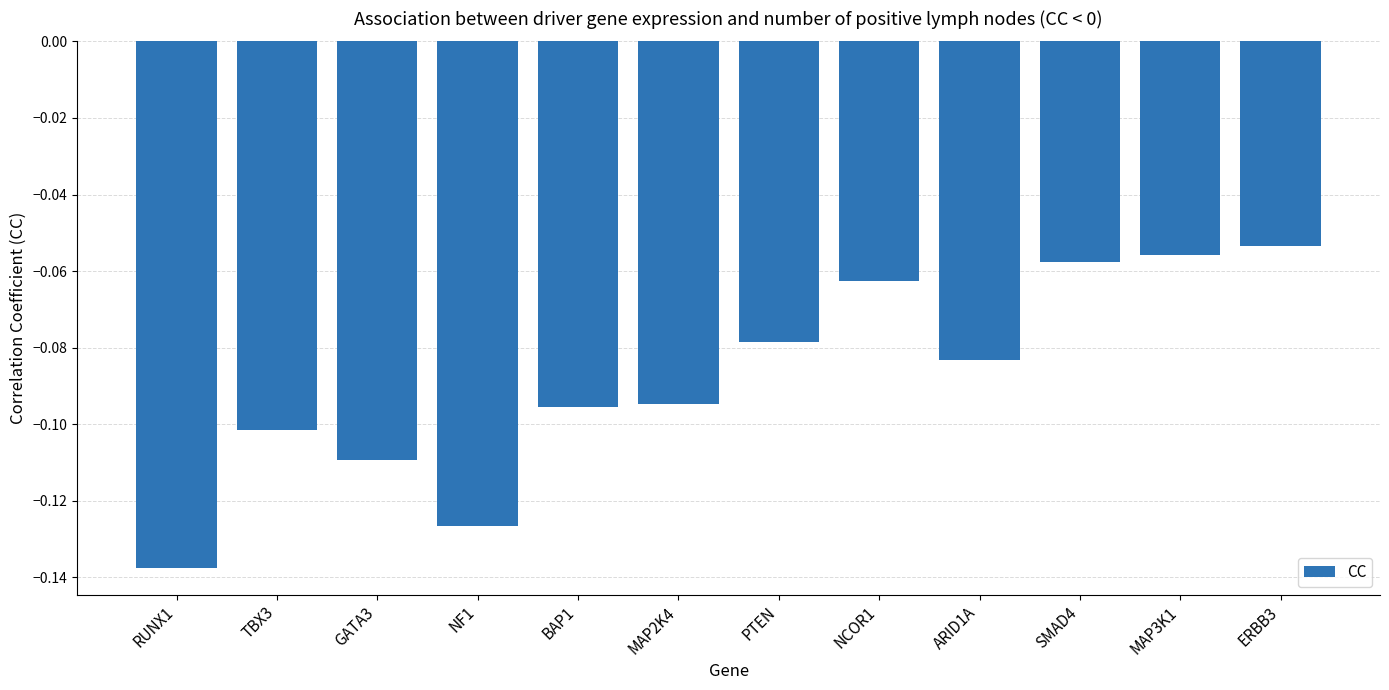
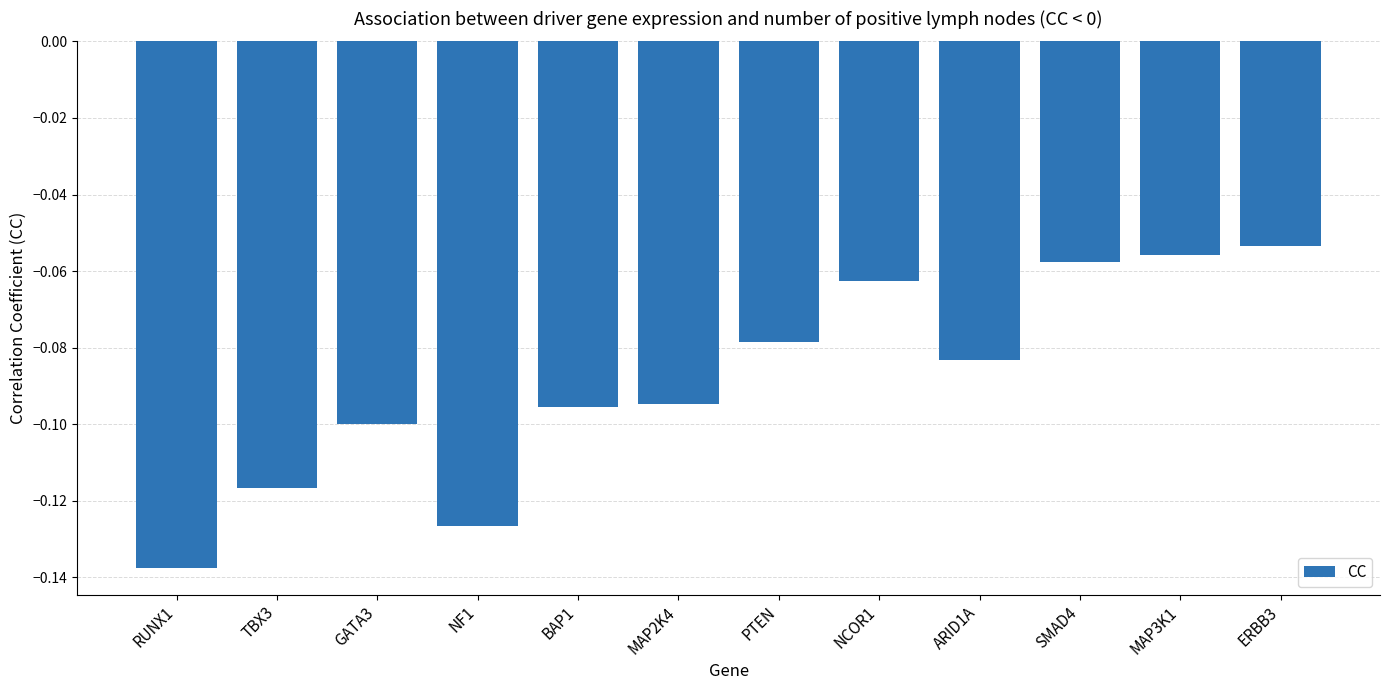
TBX3: -0.102 -> -0.117
GATA3: -0.109 -> -0.100
